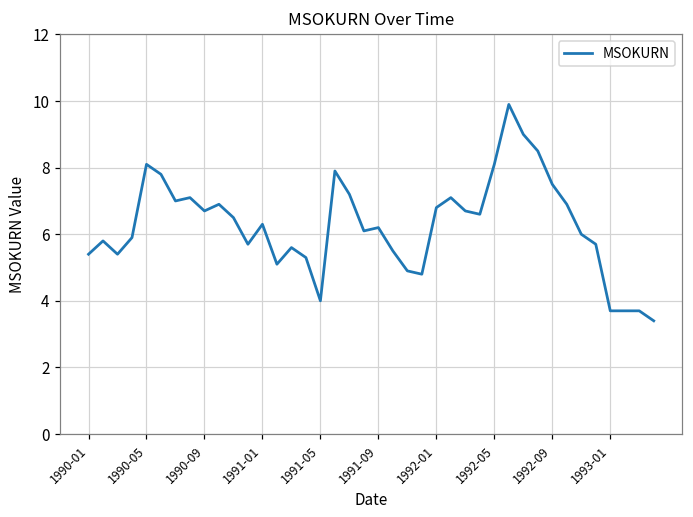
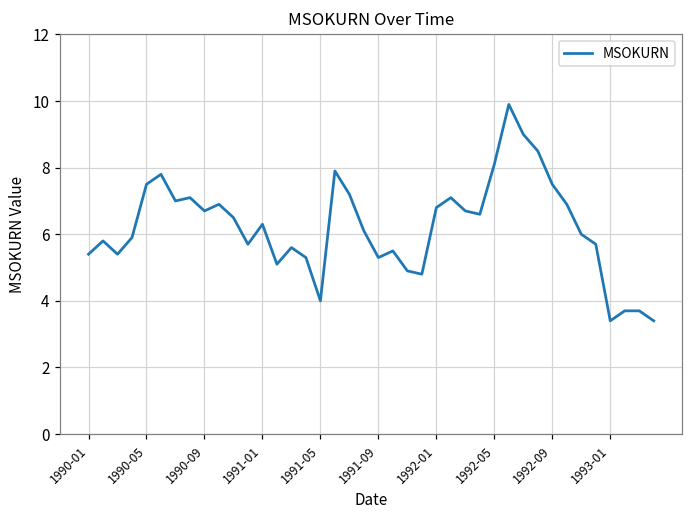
1990-05: 8.1 -> 7.5
1991-09: 6.2 -> 5.3
1993-01: 3.7 -> 3.4
